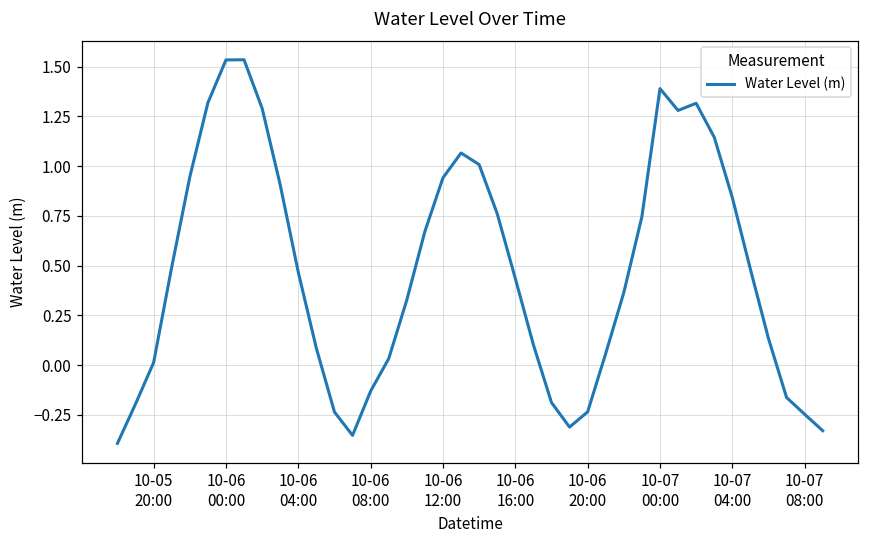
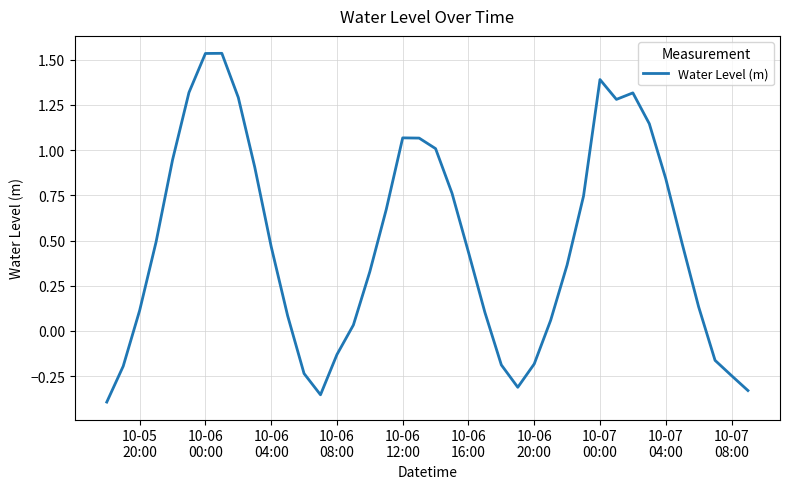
10-05 20:00: 0.01 -> 0.11
10-06 12:00: 0.94 -> 1.07
10-06 20:00: -0.23 -> -0.18
